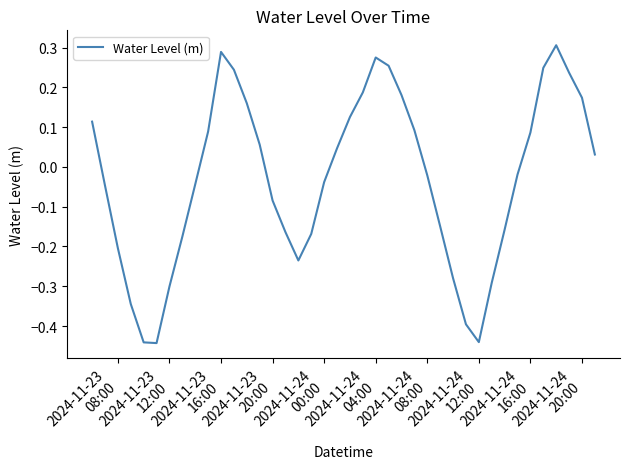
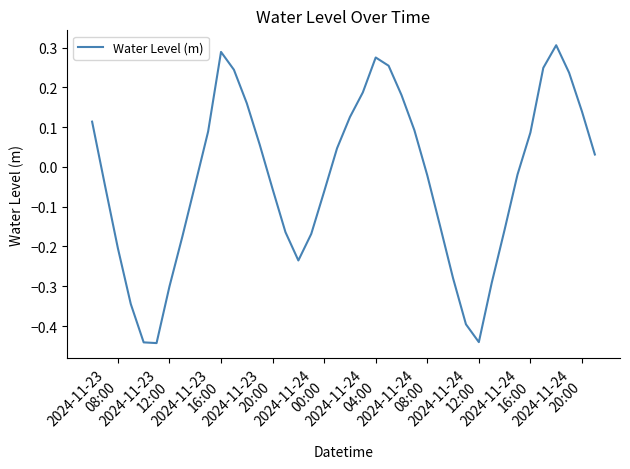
2024-11-23 20:00: -0.08 -> -0.06
2024-11-24 00:00: -0.04 -> -0.06
2024-11-24 20:00: 0.17 -> 0.14
